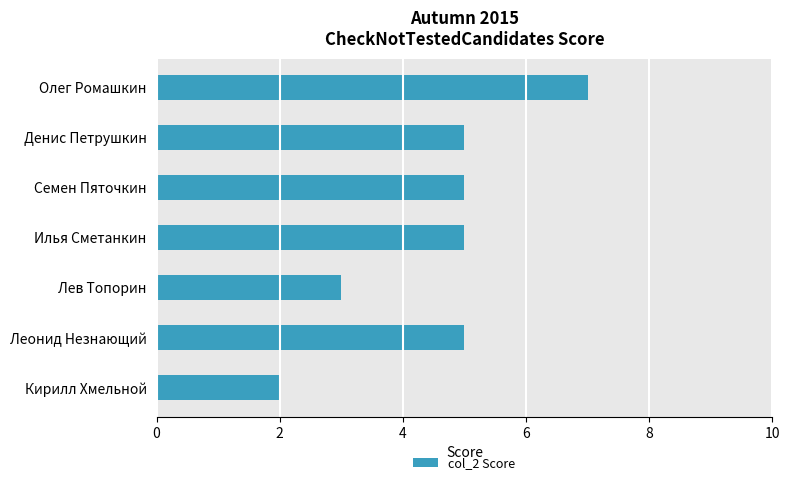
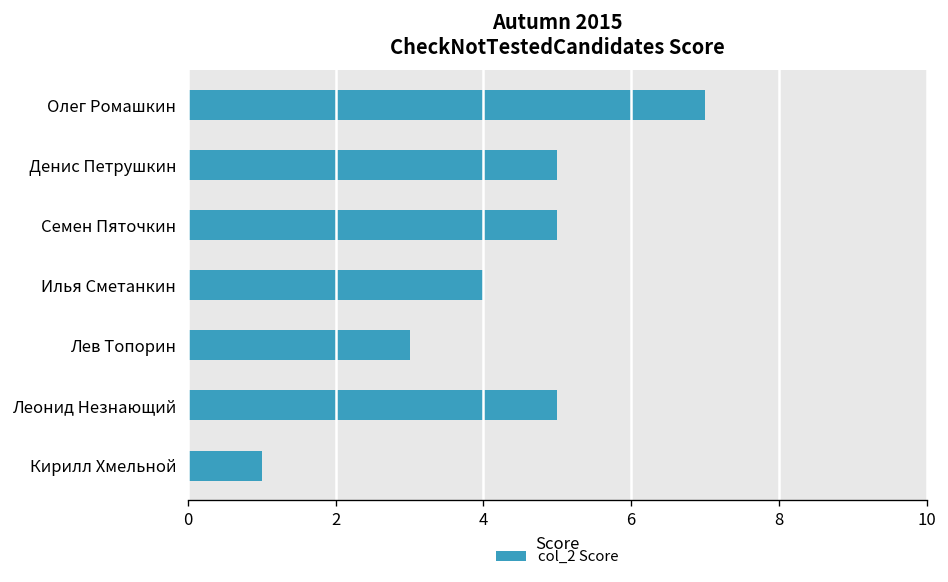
Илья Сметанкин: 5 -> 4
Кирилл Хмельной: 2 -> 1
